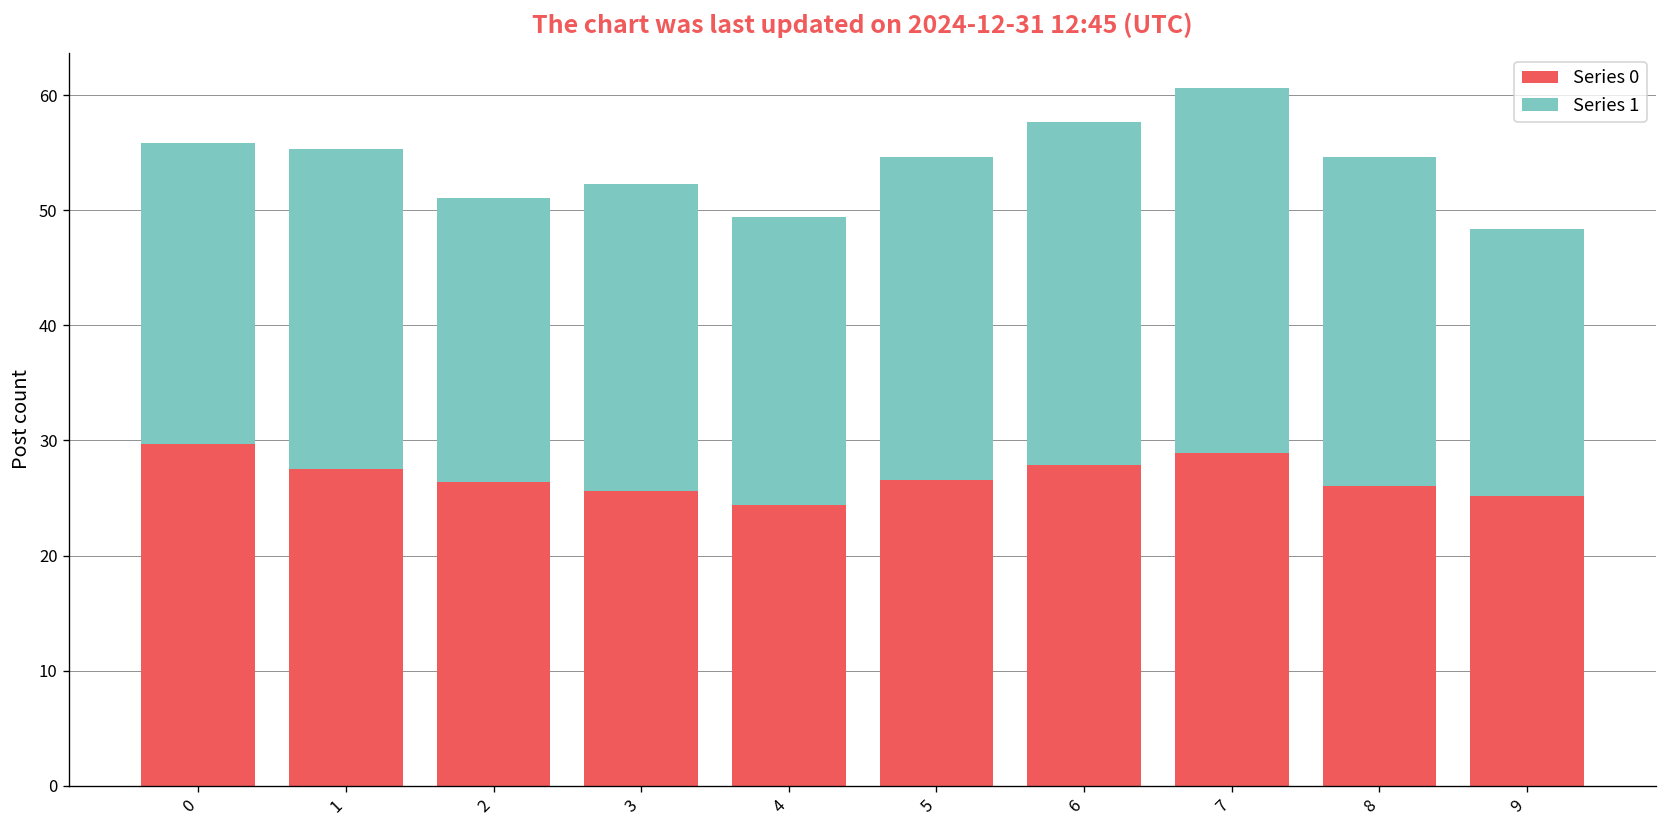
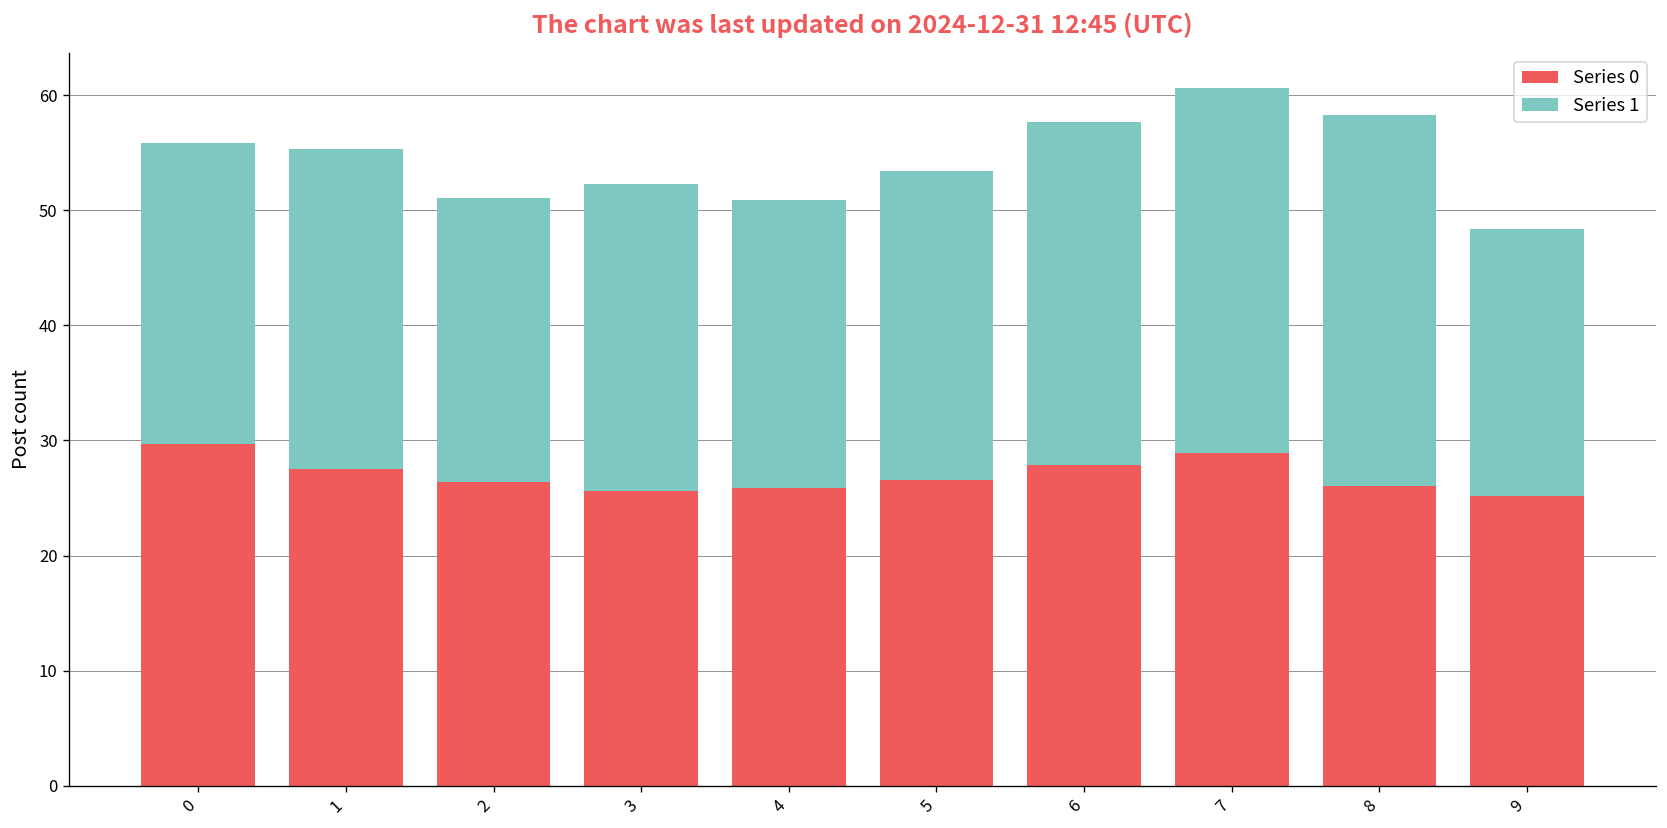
Series 0, 4: 24 -> 26
Series 1, 5: 28 -> 27
Series 1, 8: 29 -> 32
